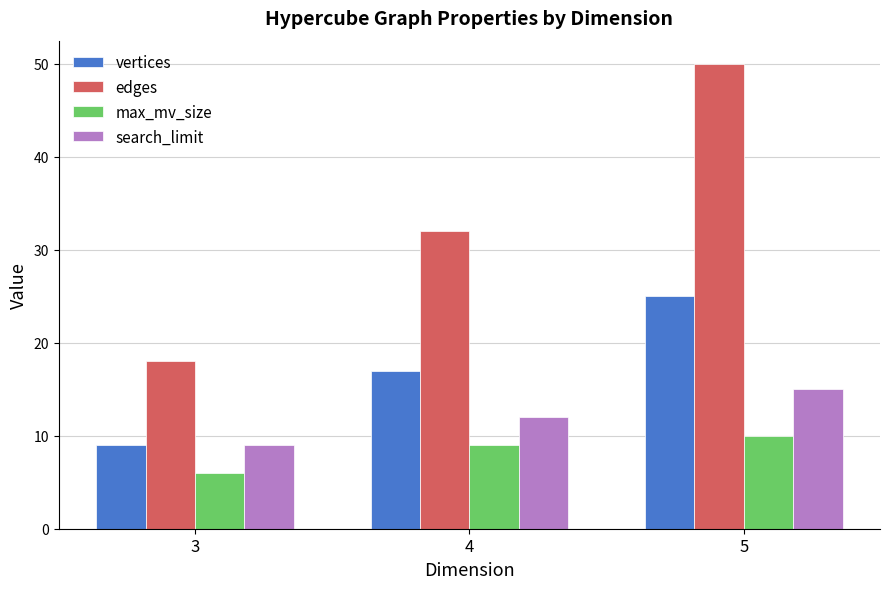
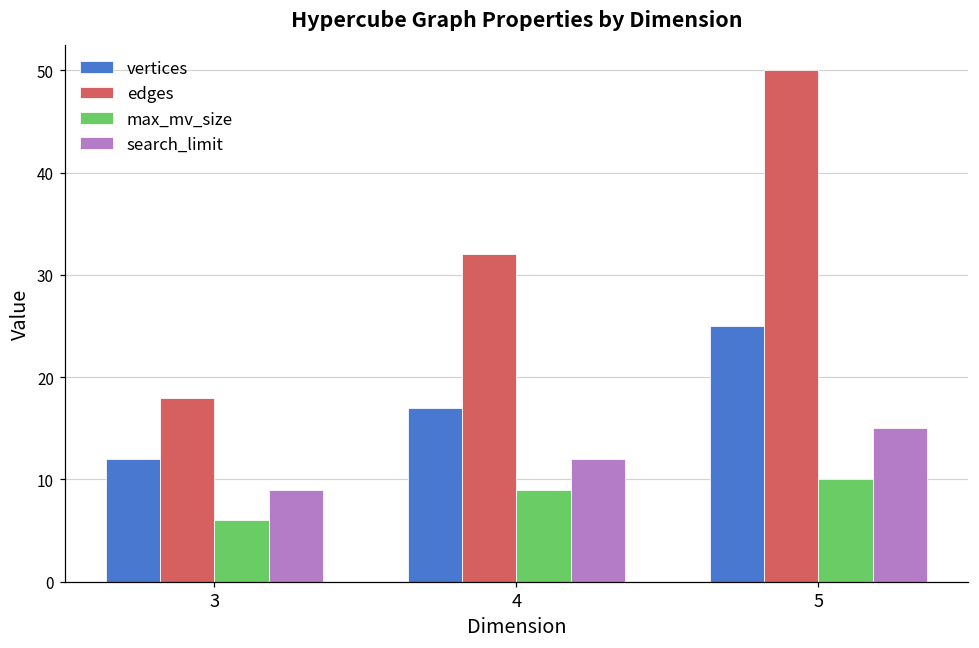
vertices, 3: 9 -> 12
